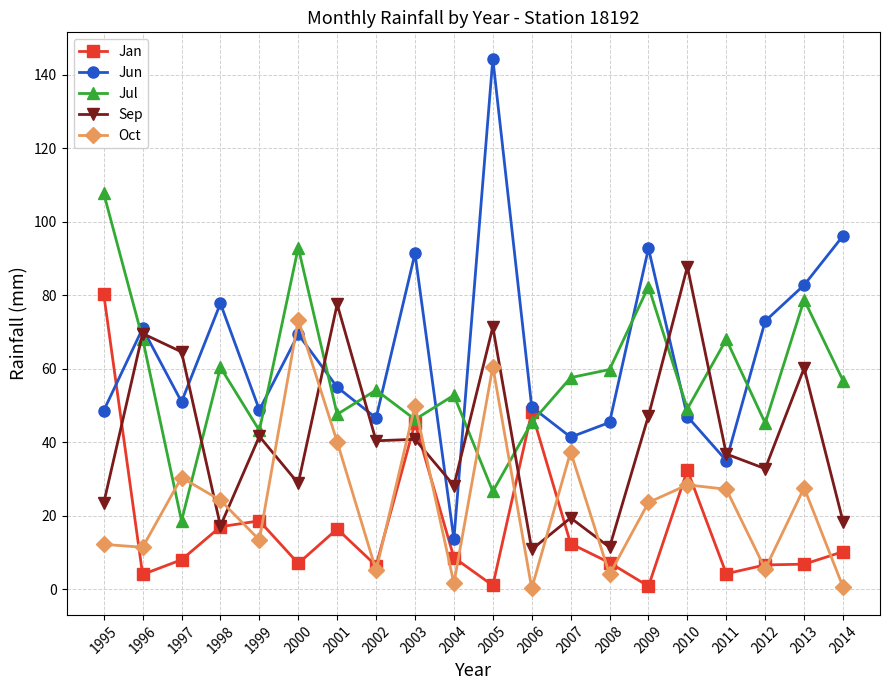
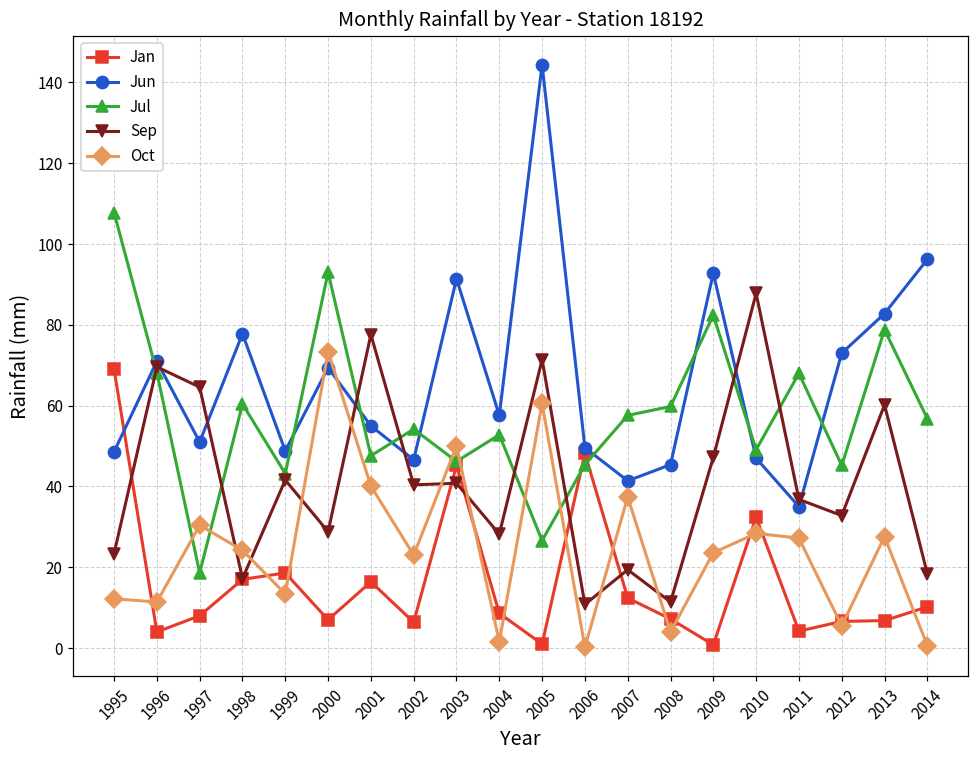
Jan, 1995: 80 -> 69
Oct, 2002: 5 -> 23
Jun, 2004: 14 -> 58
